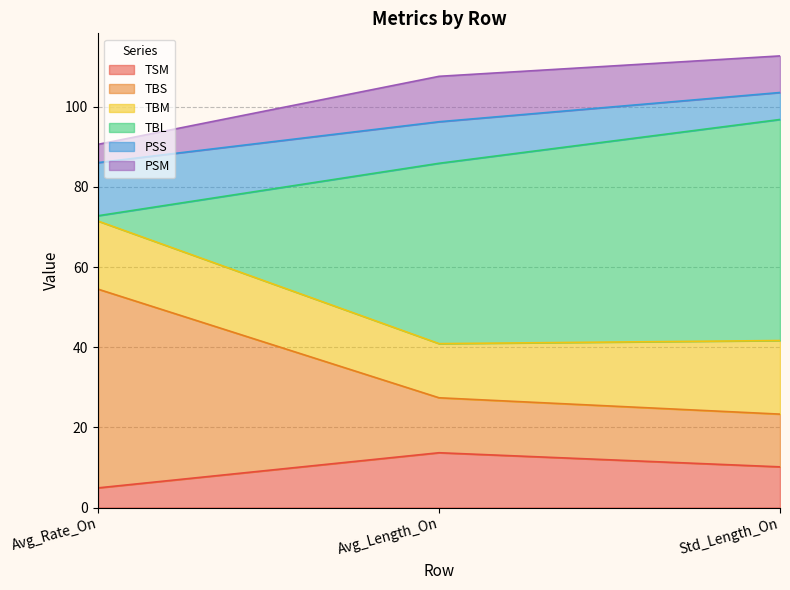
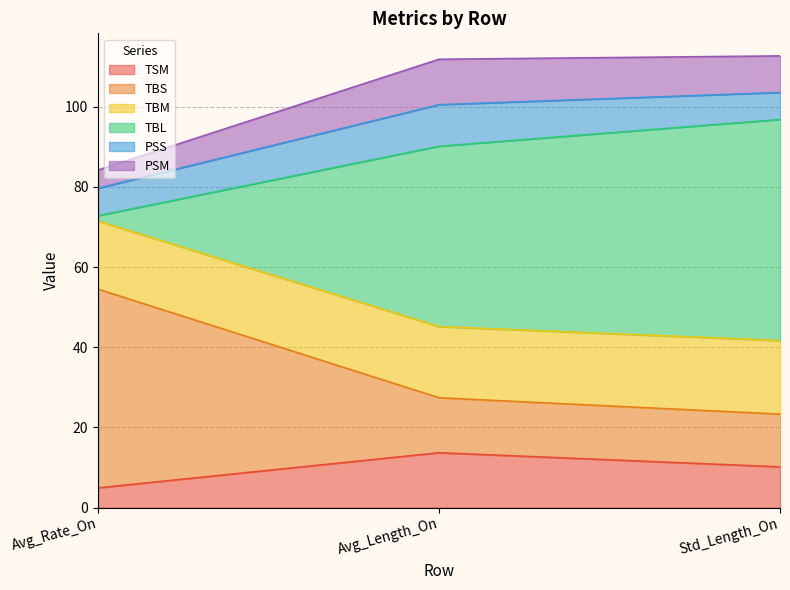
PSS, Avg_Rate_On: 13 -> 7
TBM, Avg_Length_On: 14 -> 18
